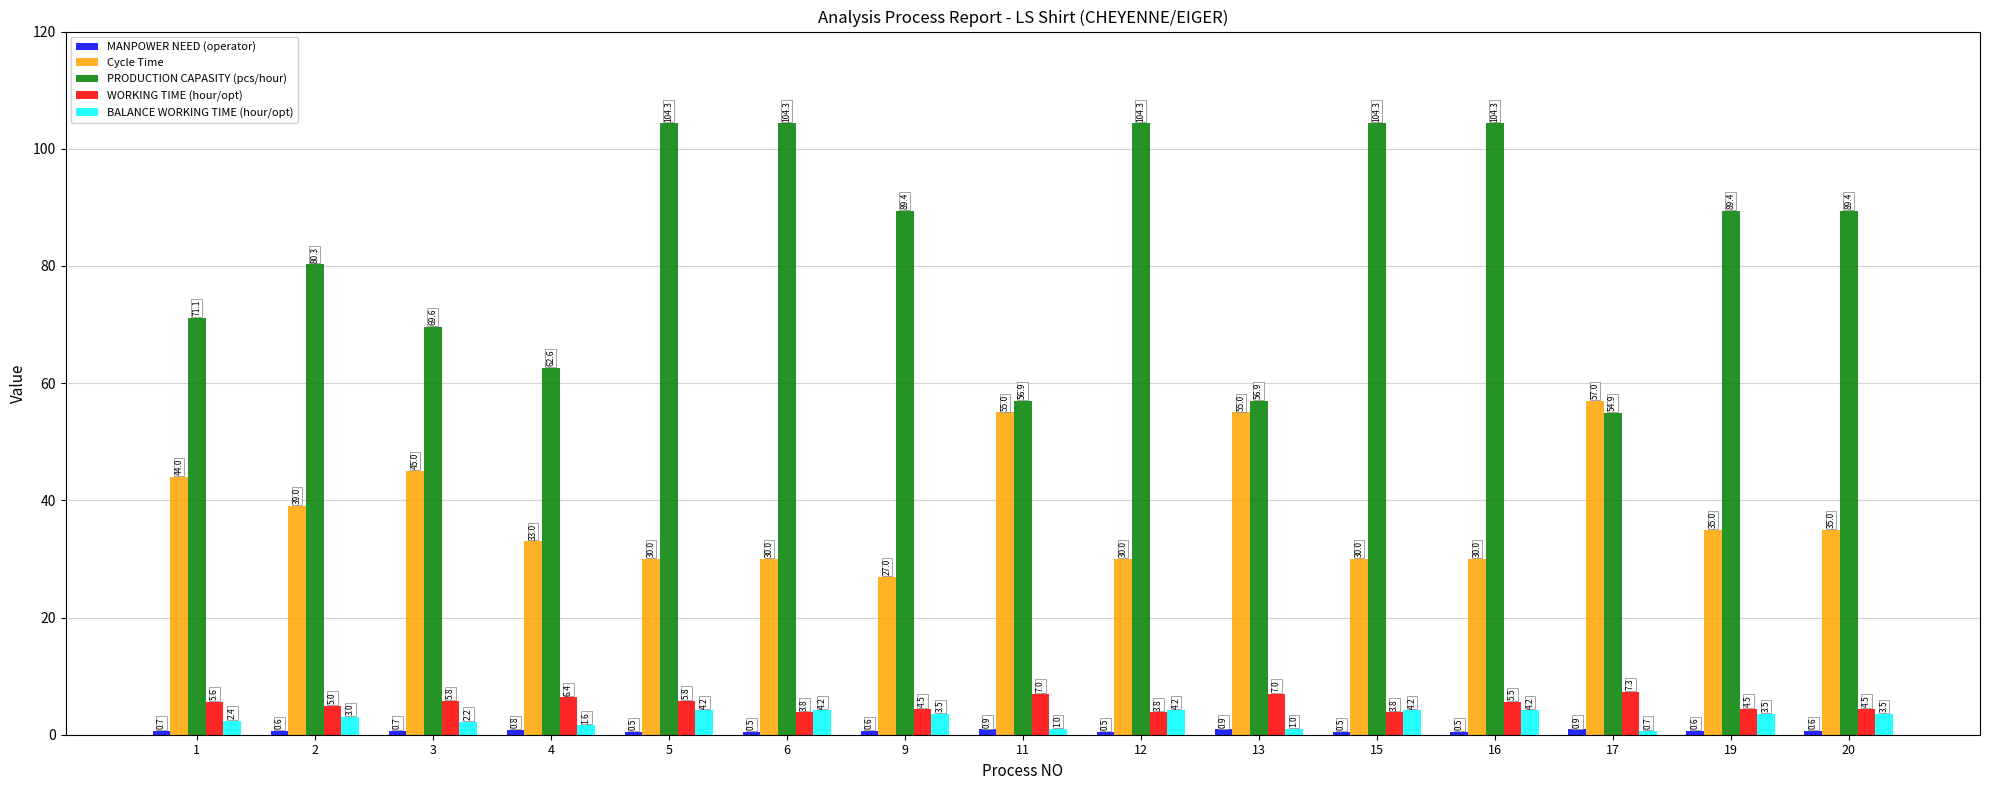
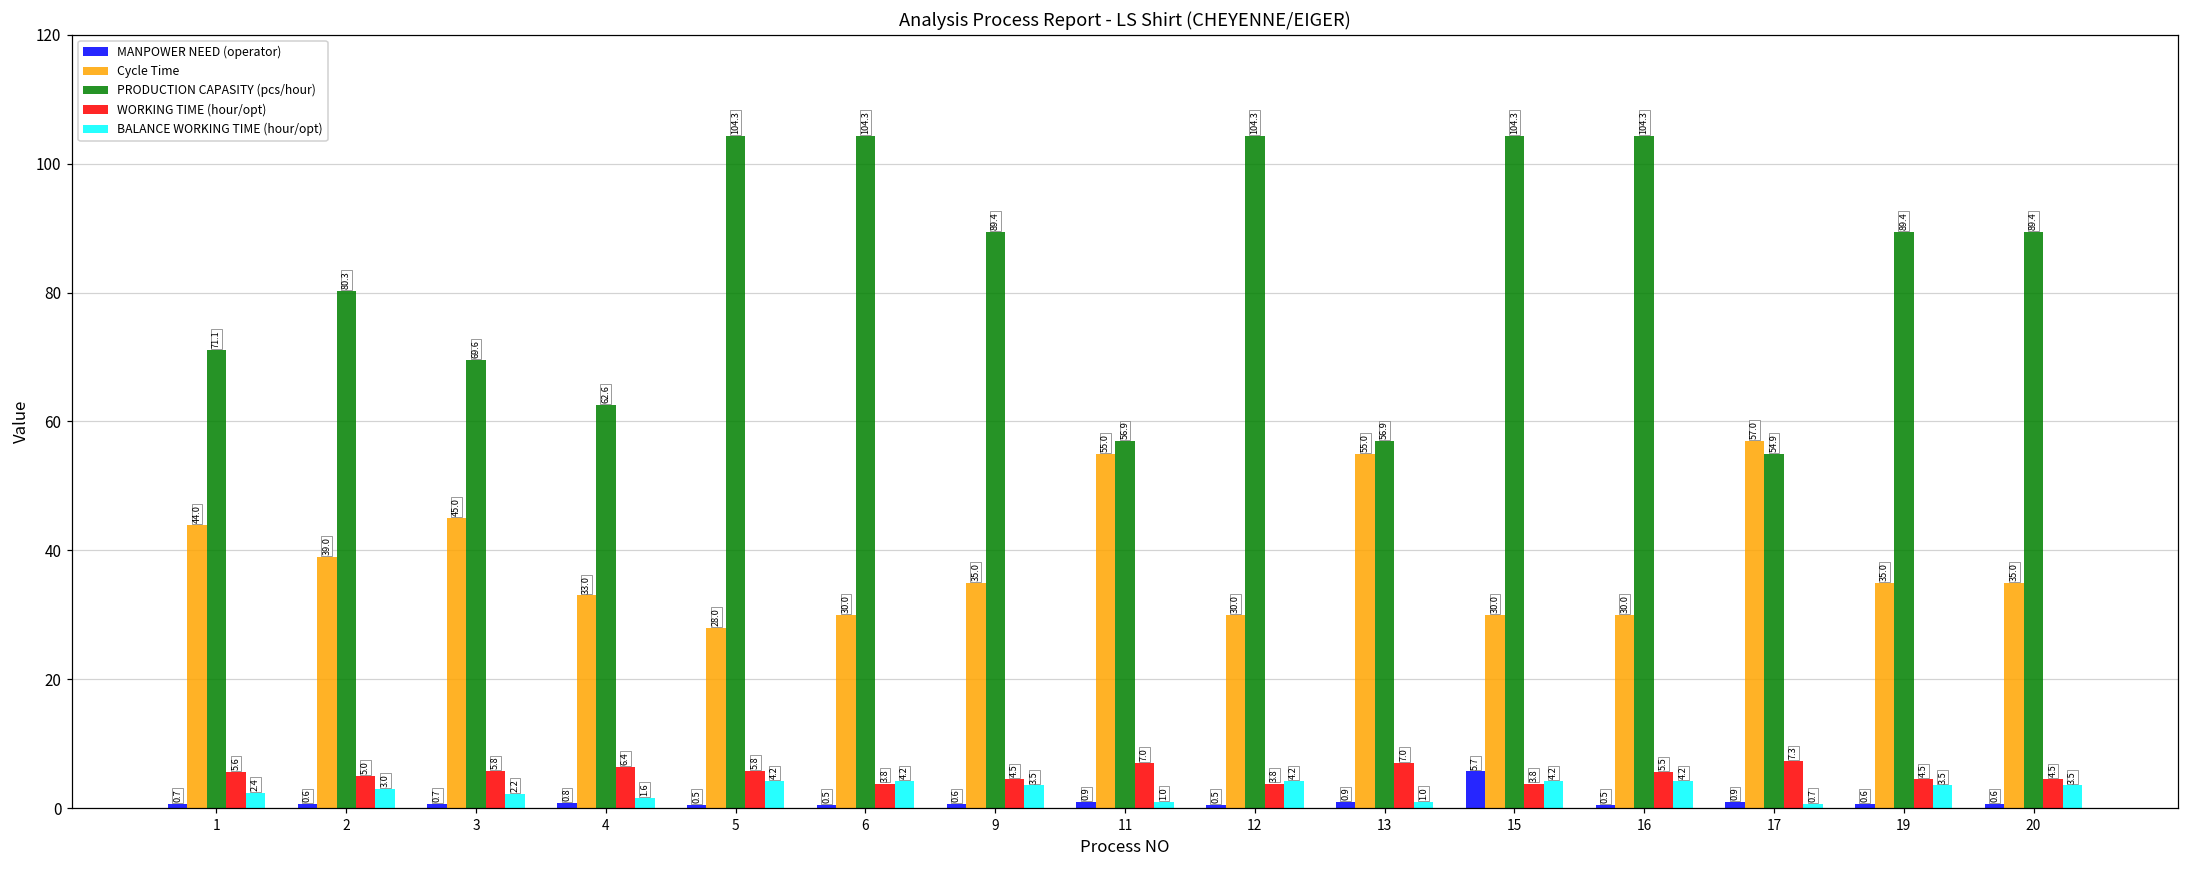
Cycle Time, 5: 30.0 -> 28.0
Cycle Time, 9: 27.0 -> 35.0
MANPOWER NEED (operator), 15: 0.5 -> 5.7
